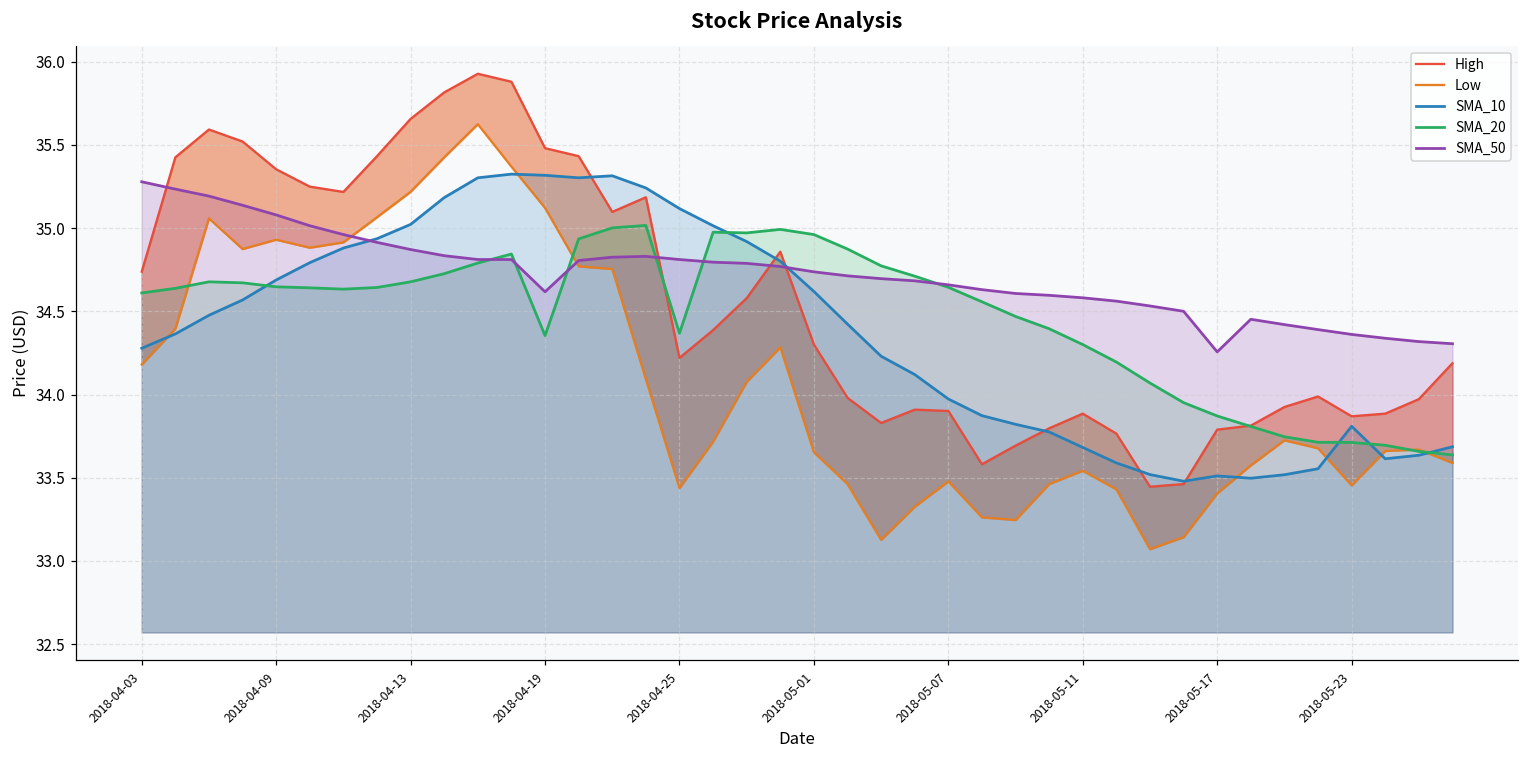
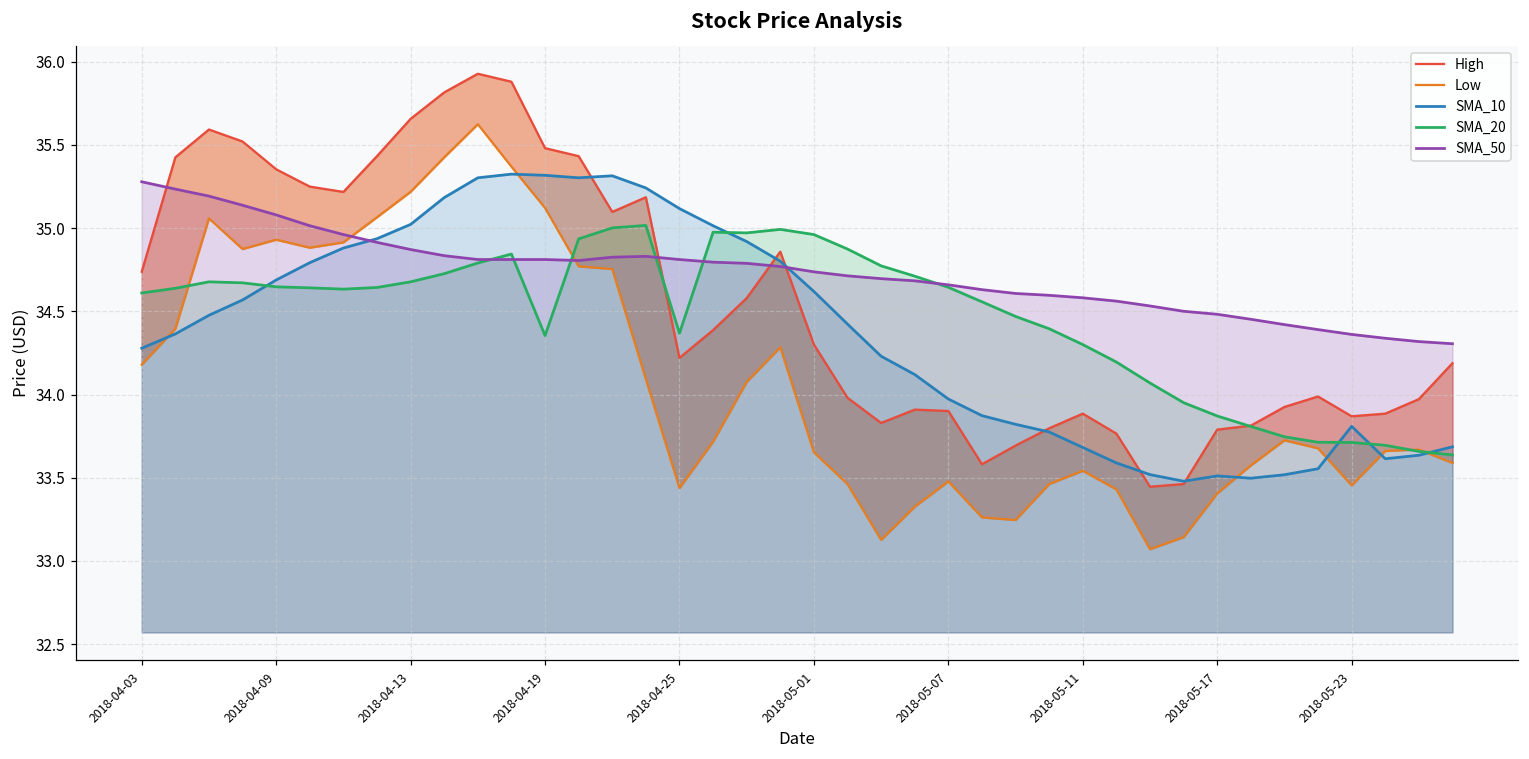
SMA_50, 2018-04-19: 34.62 -> 34.81
SMA_50, 2018-05-17: 34.26 -> 34.48
